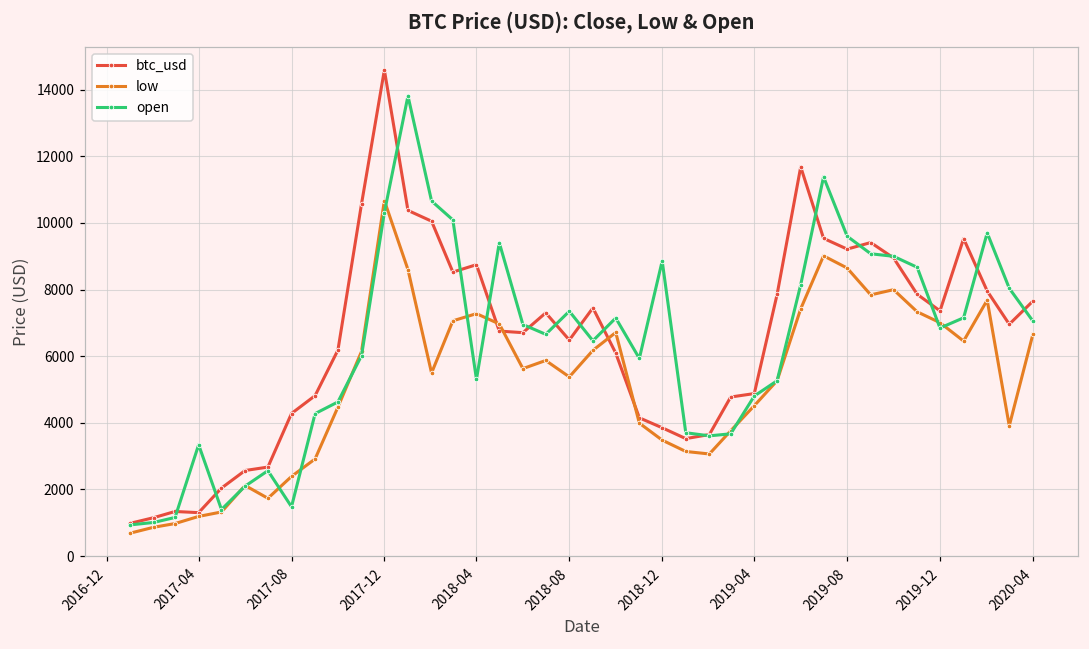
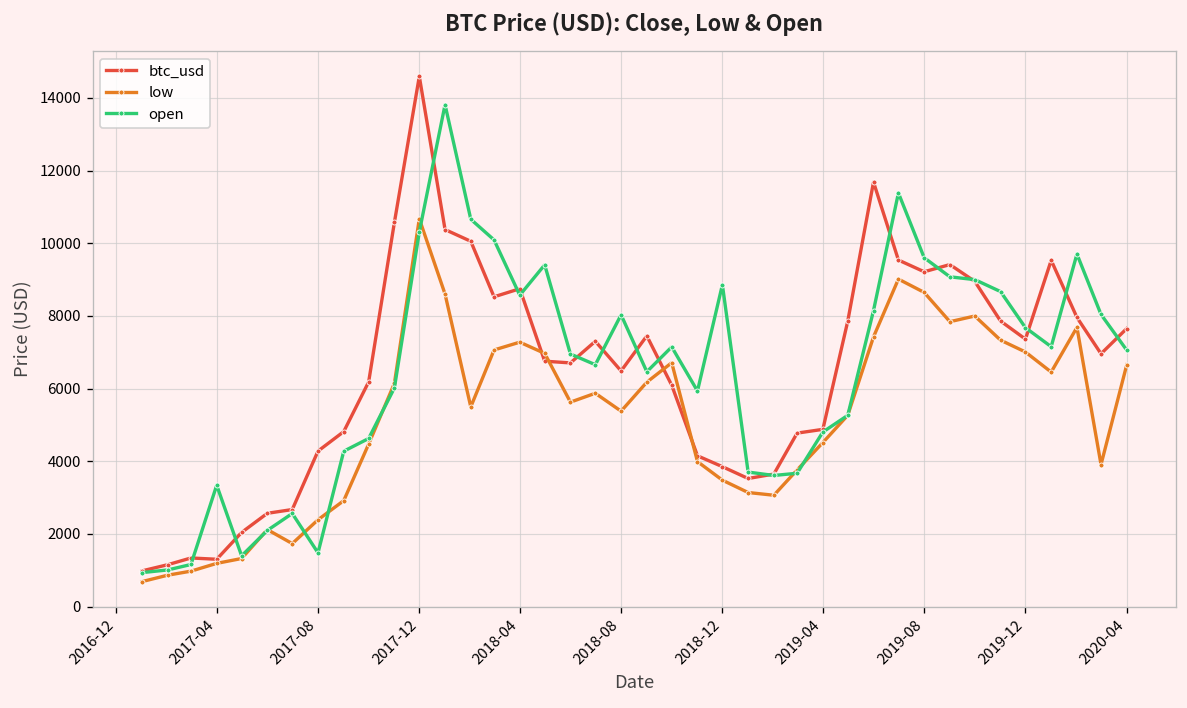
open, 2018-04: 5300 -> 8600
open, 2018-08: 7400 -> 8000
open, 2019-12: 6800 -> 7700
